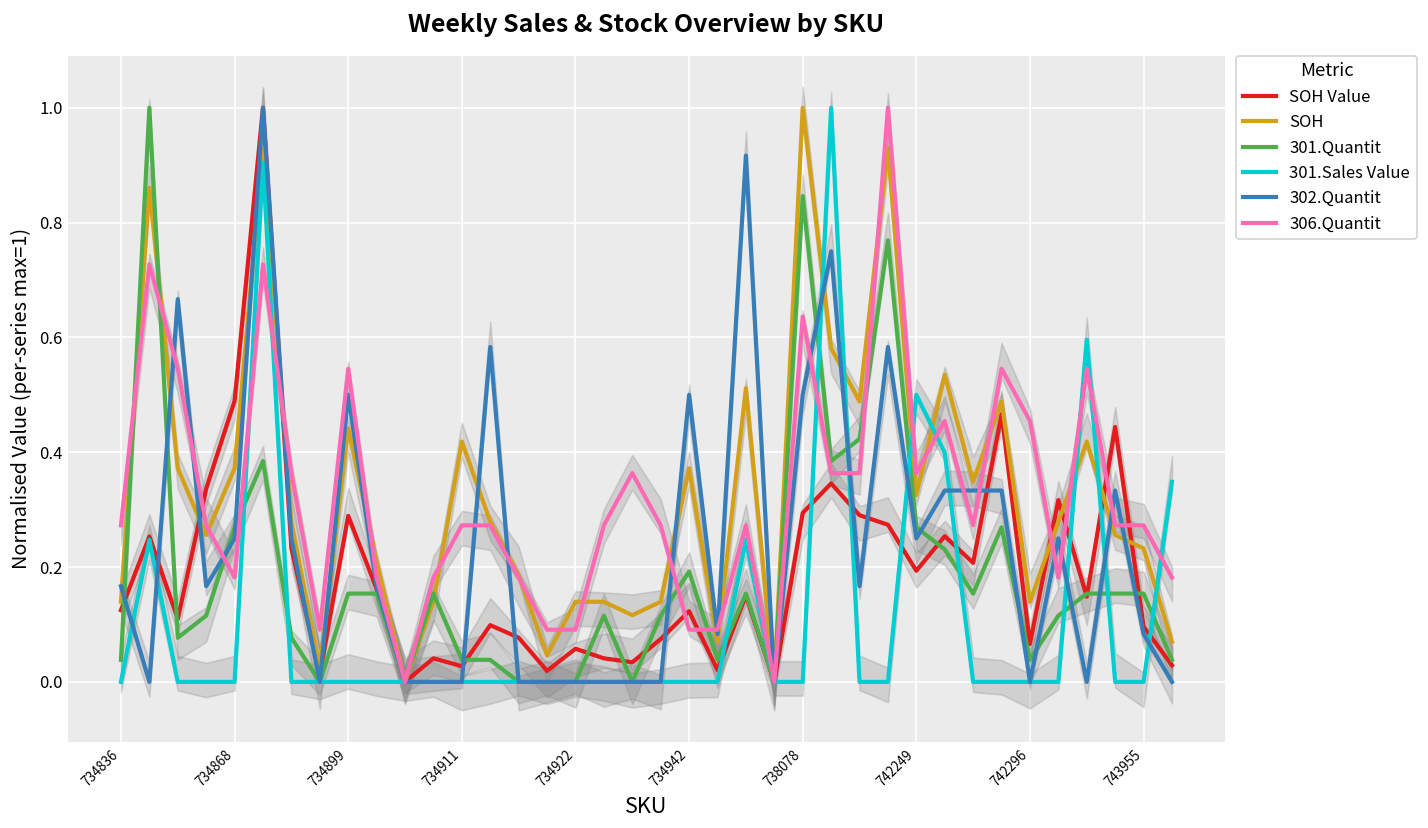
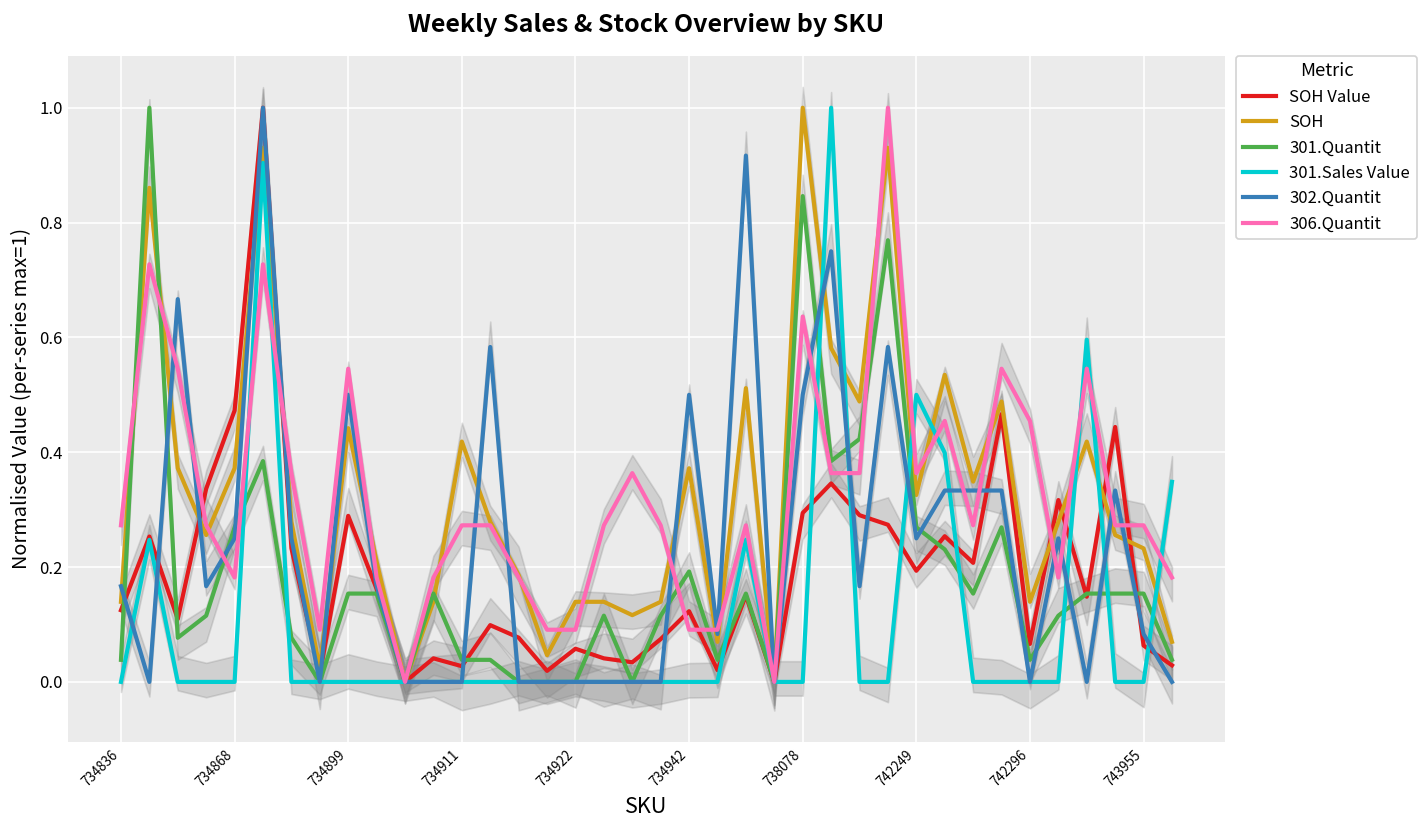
SOH Value, 734868: 0.49 -> 0.47
SOH Value, 743955: 0.10 -> 0.06
